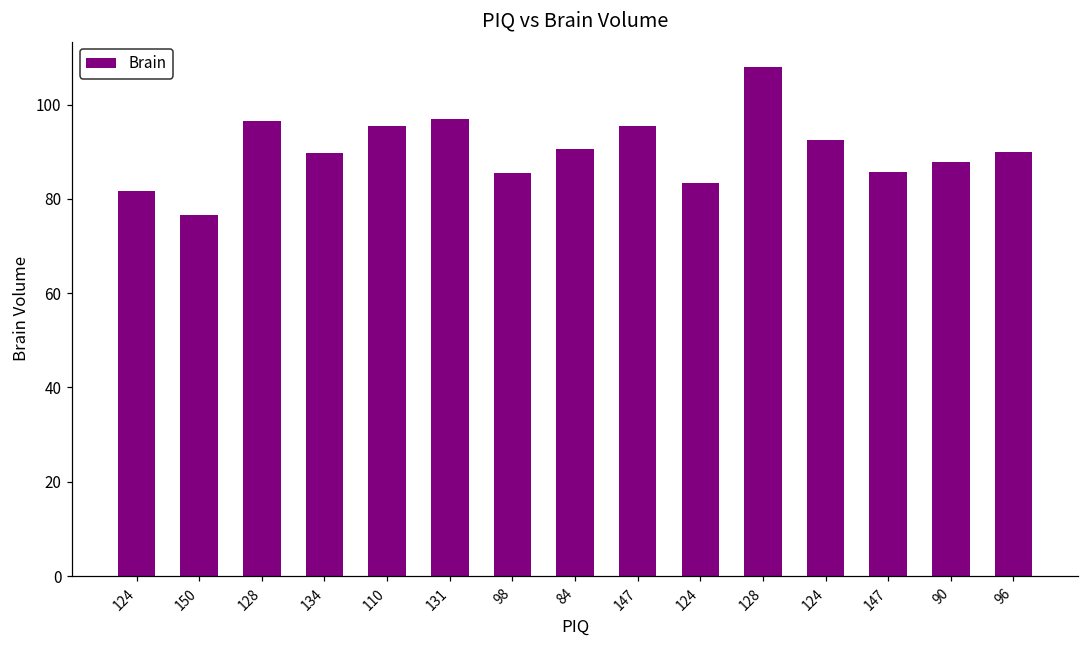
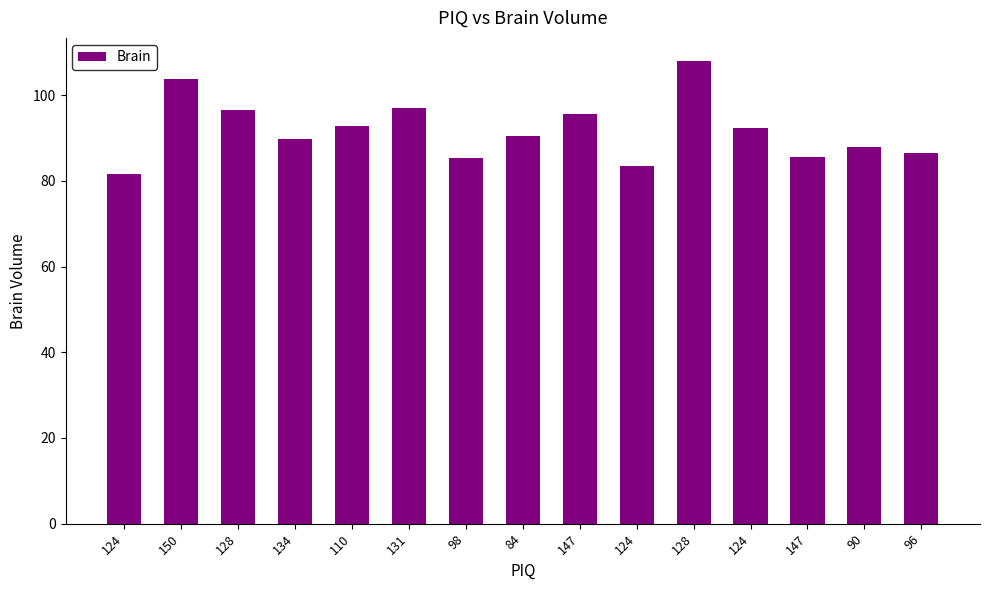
150: 77 -> 104
110: 96 -> 93
96: 90 -> 87
